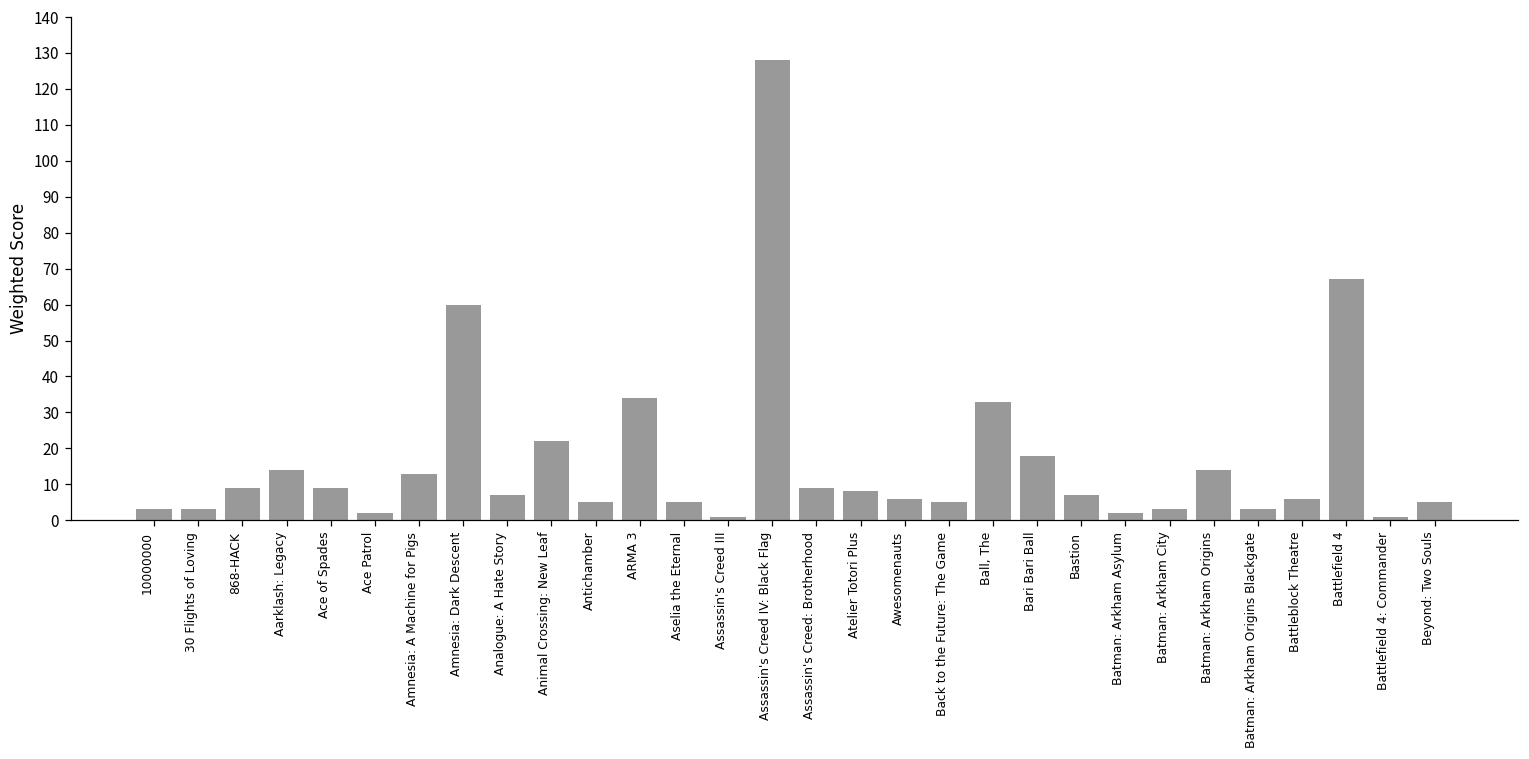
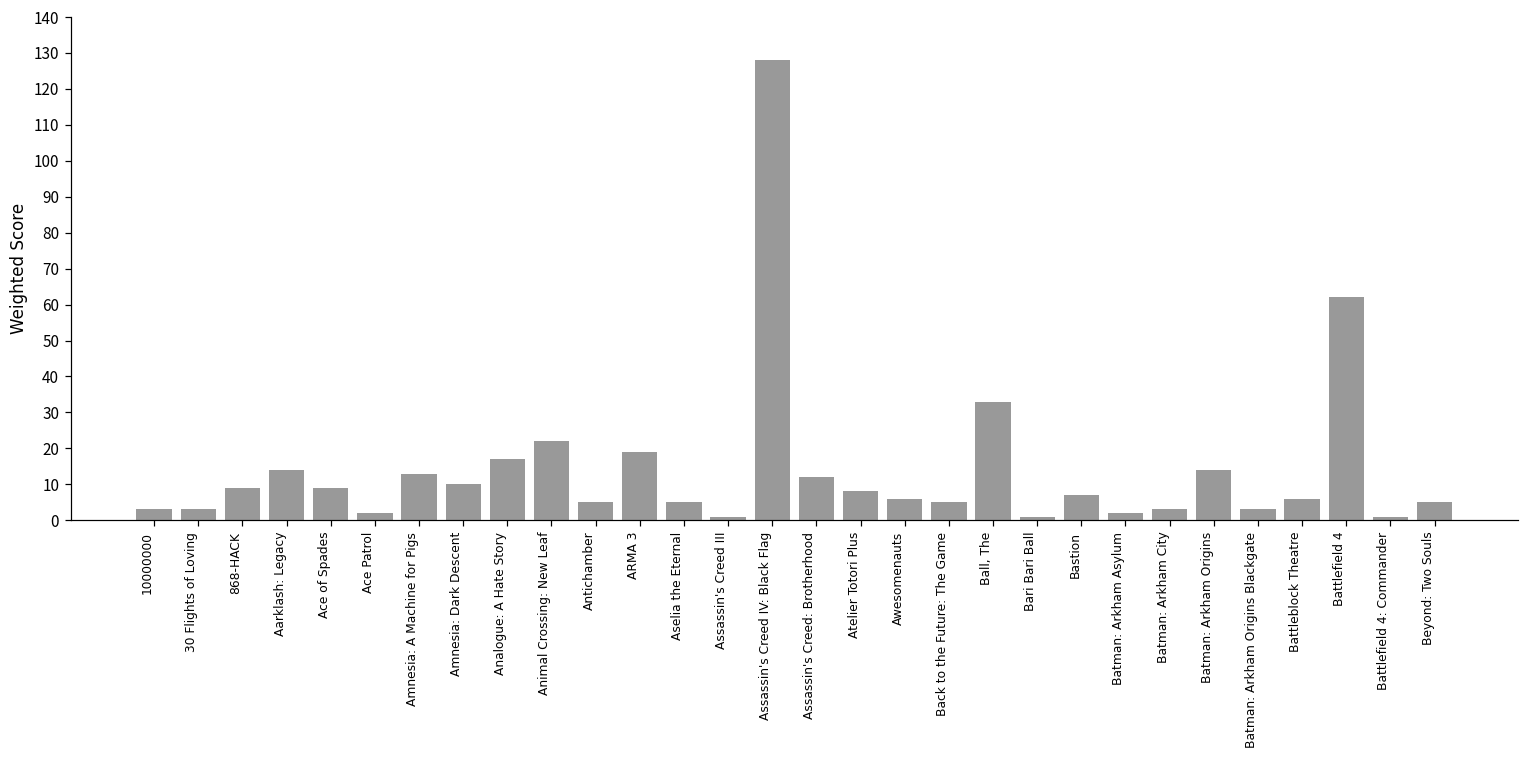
Amnesia: Dark Descent: 60 -> 10
Analogue: A Hate Story: 7 -> 17
ARMA 3: 34 -> 19
Assassin's Creed: Brotherhood: 9 -> 12
Bari Bari Ball: 18 -> 1
Battlefield 4: 67 -> 62
